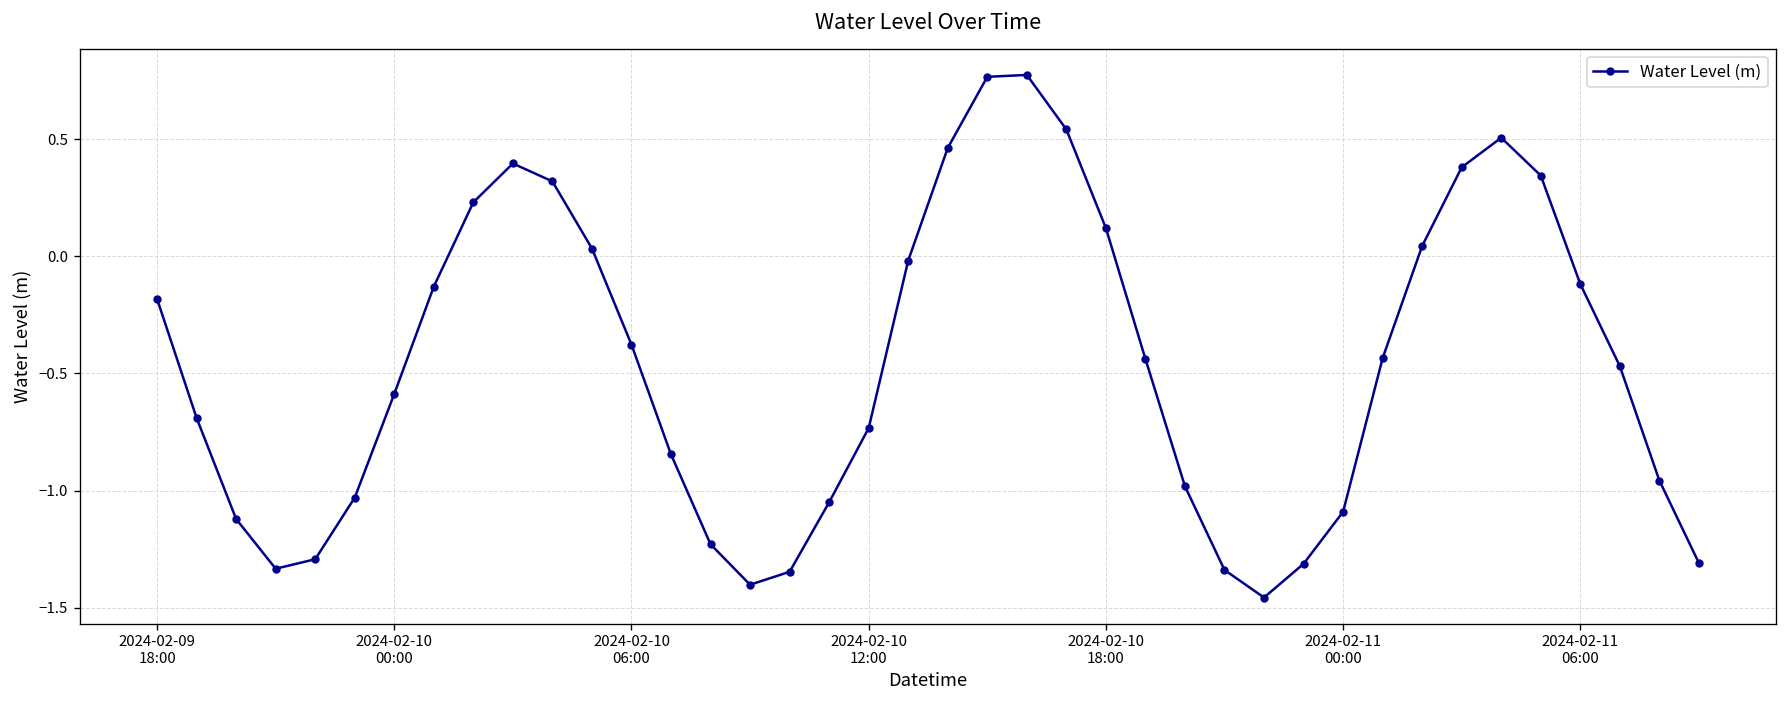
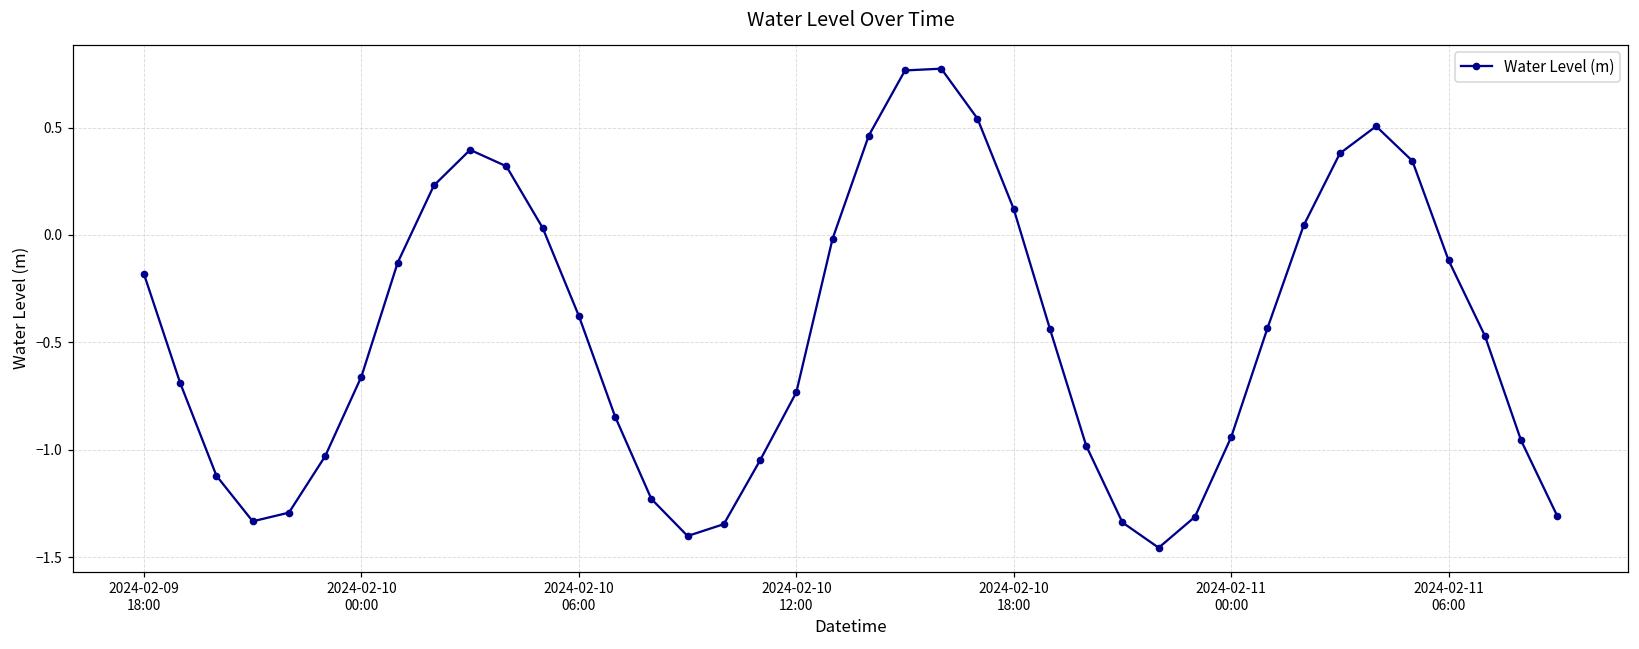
2024-02-10 00:00: -0.59 -> -0.66
2024-02-11 00:00: -1.09 -> -0.94
